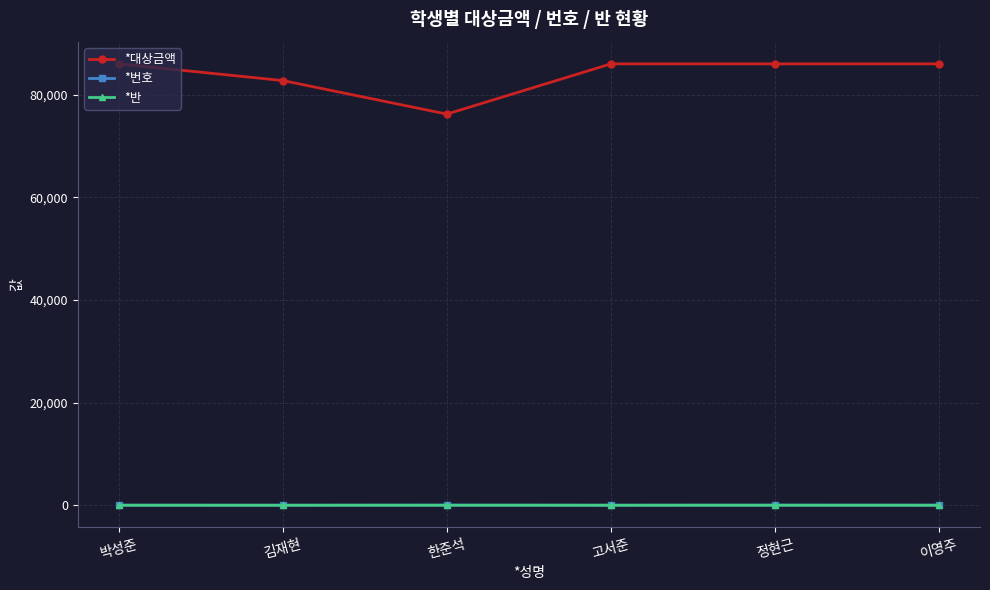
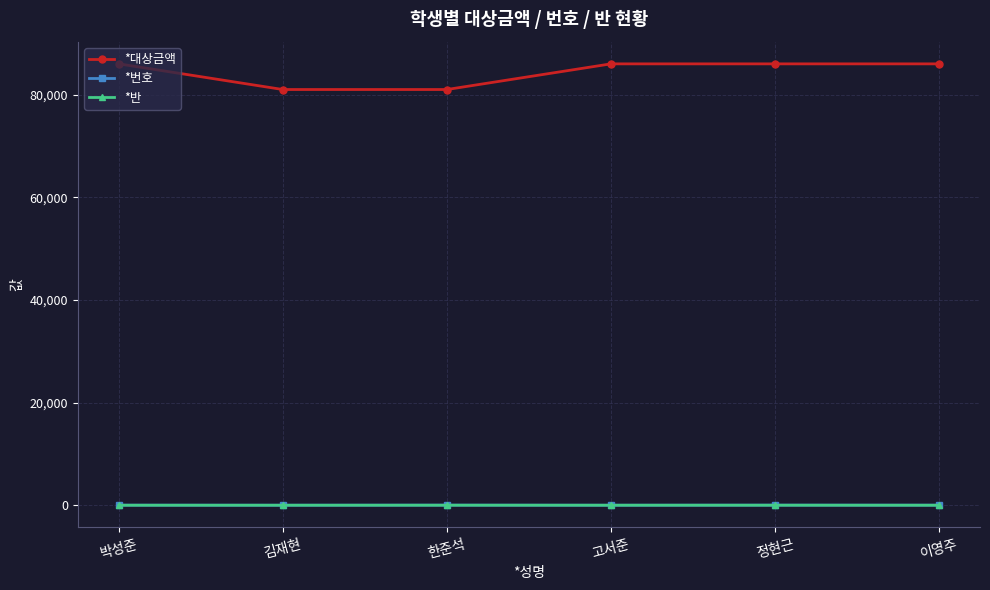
*대상금액, 김재현: 83,000 -> 81,000
*대상금액, 한준석: 76,000 -> 81,000
